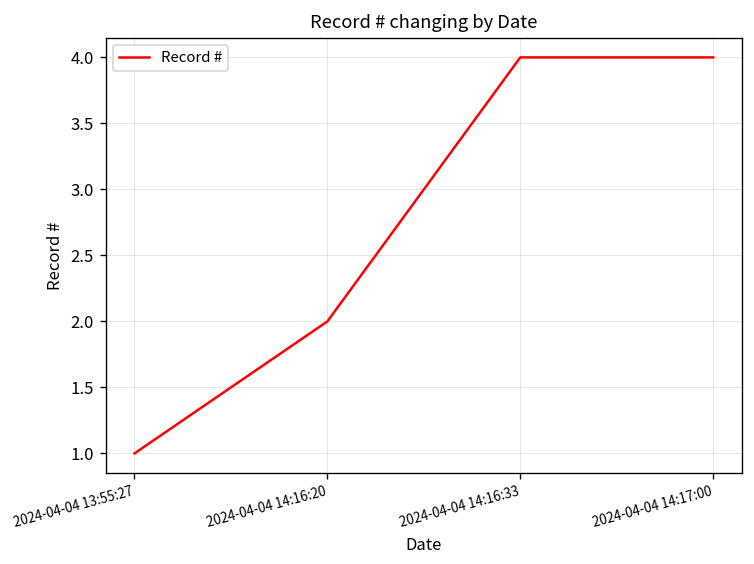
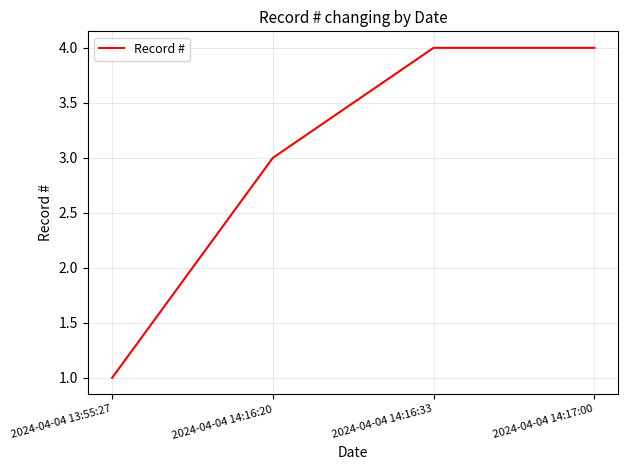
2024-04-04 14:16:20: 2 -> 3
